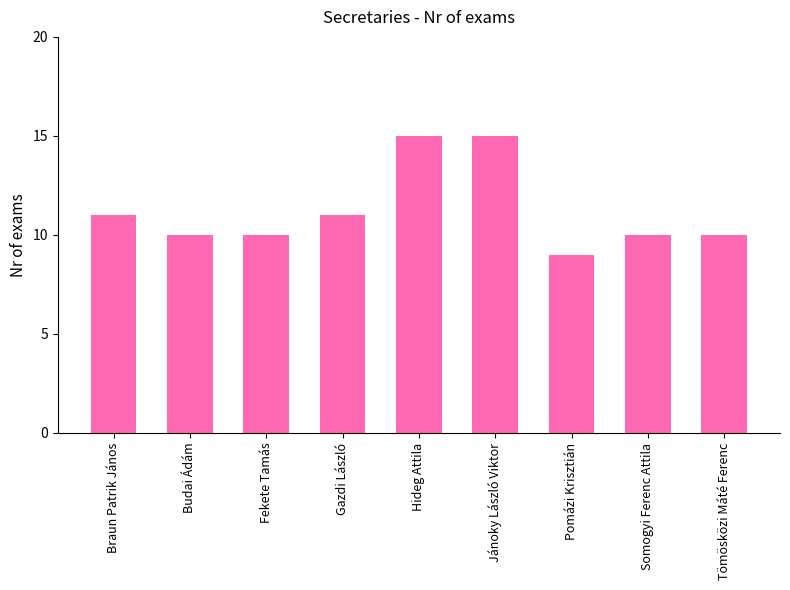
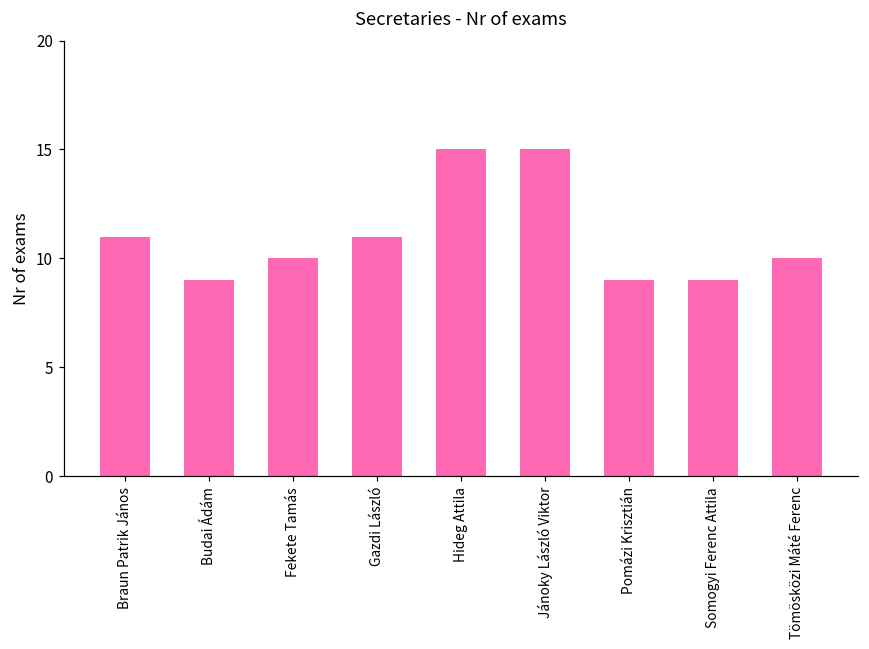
Budai Ádám: 10 -> 9
Somogyi Ferenc Attila: 10 -> 9
